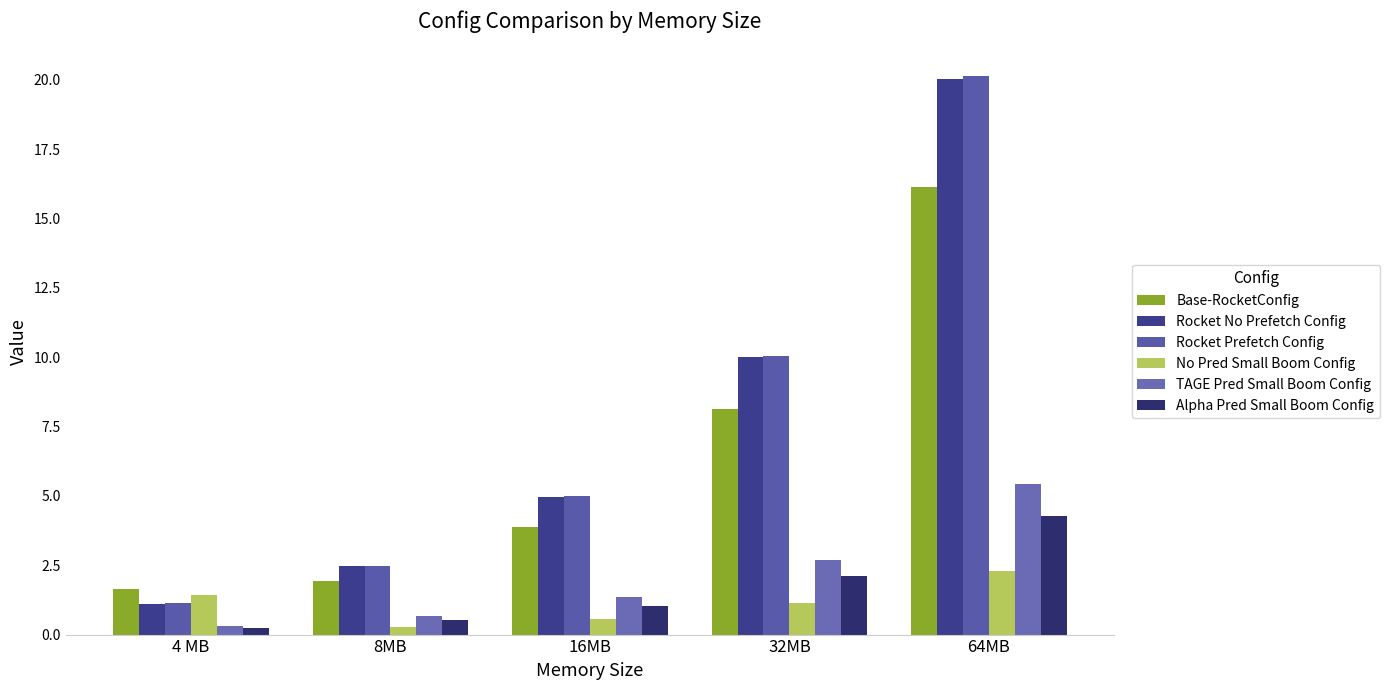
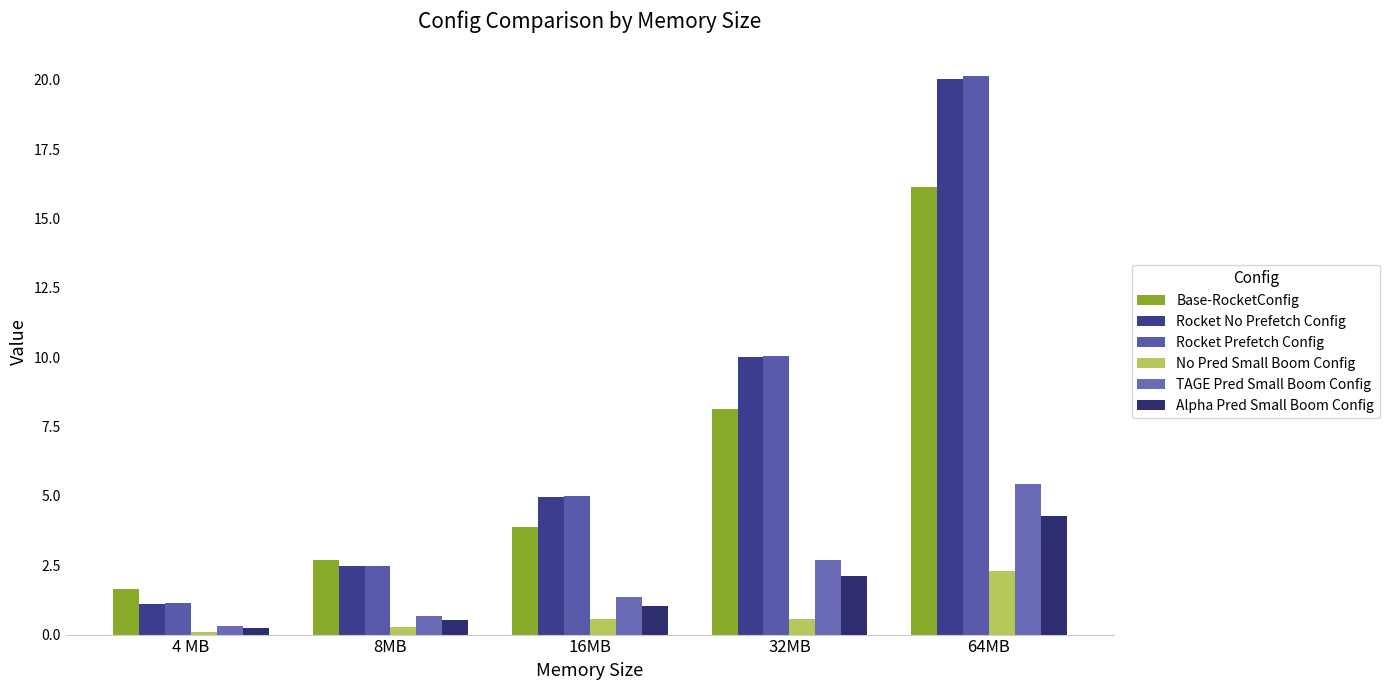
No Pred Small Boom Config, 4 MB: 1.4 -> 0.1
Base-RocketConfig, 8MB: 1.9 -> 2.7
No Pred Small Boom Config, 32MB: 1.1 -> 0.5
